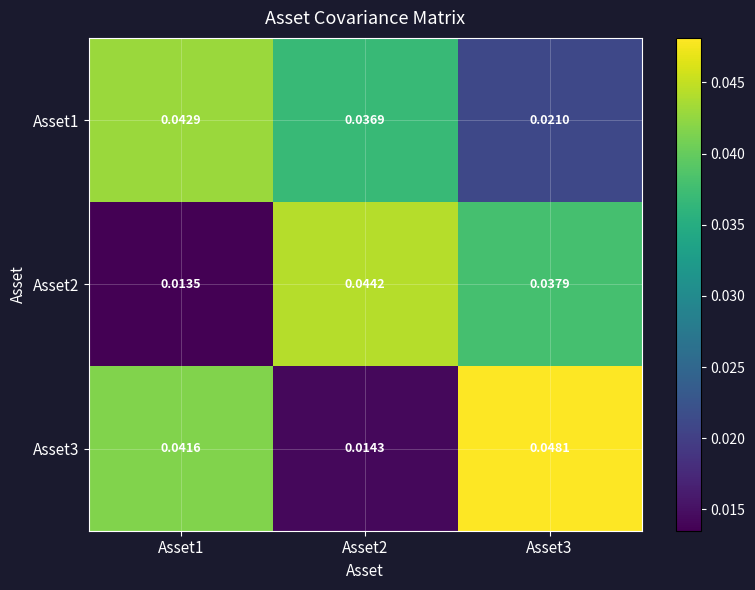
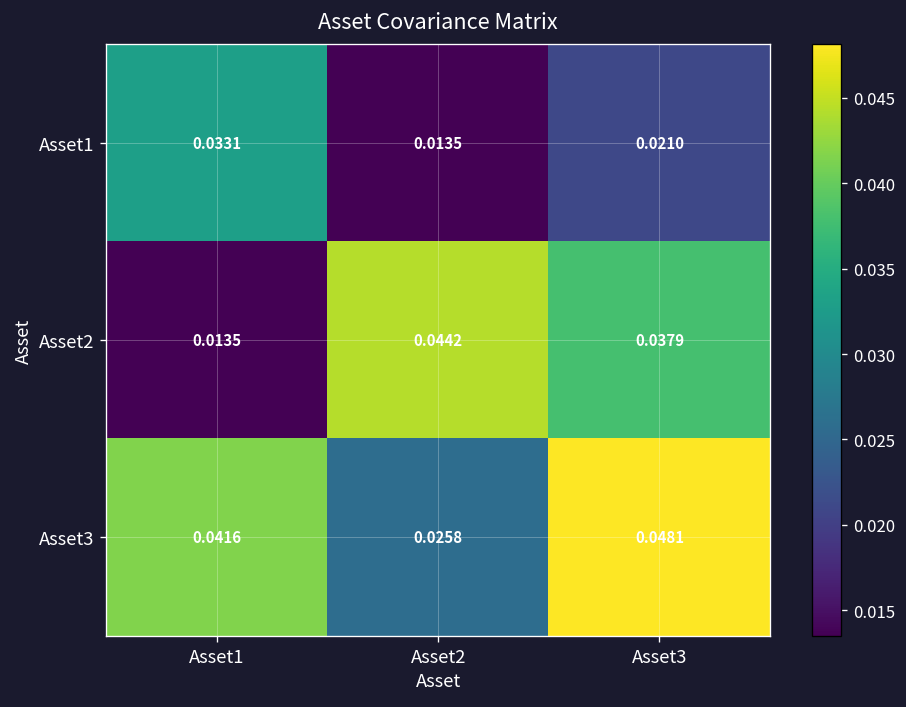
Asset1, Asset1: 0.0429 -> 0.0331
Asset1, Asset2: 0.0369 -> 0.0135
Asset3, Asset2: 0.0143 -> 0.0258
